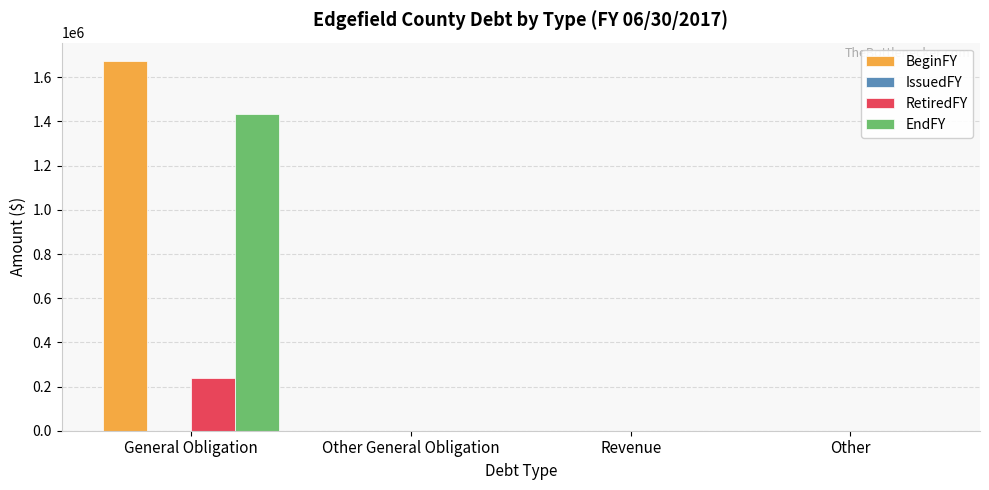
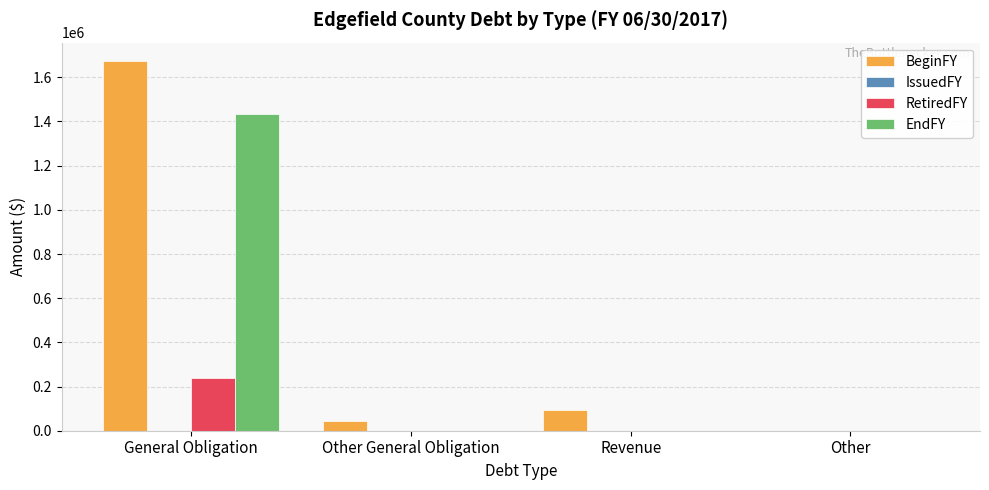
BeginFY, Other General Obligation: 0 -> 40000
BeginFY, Revenue: 0 -> 90000
